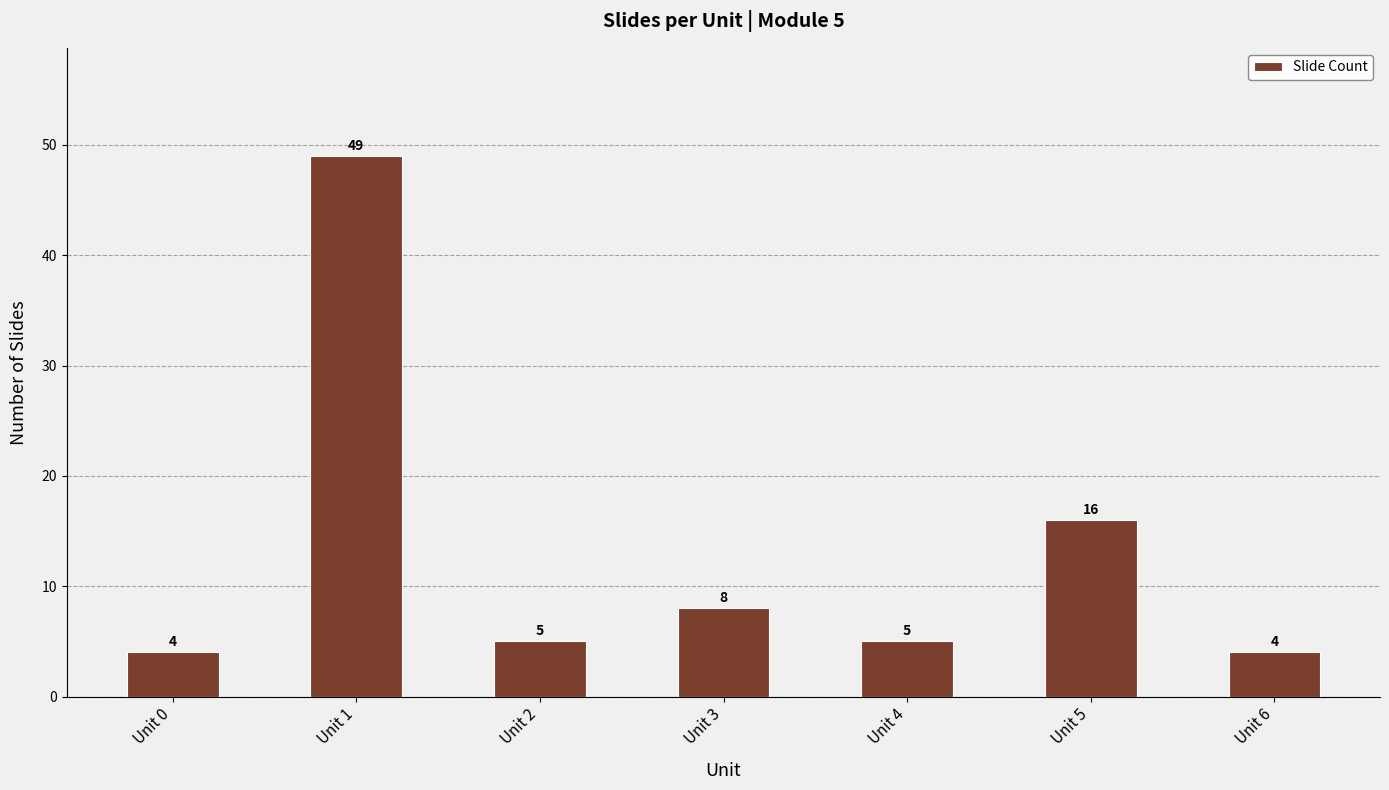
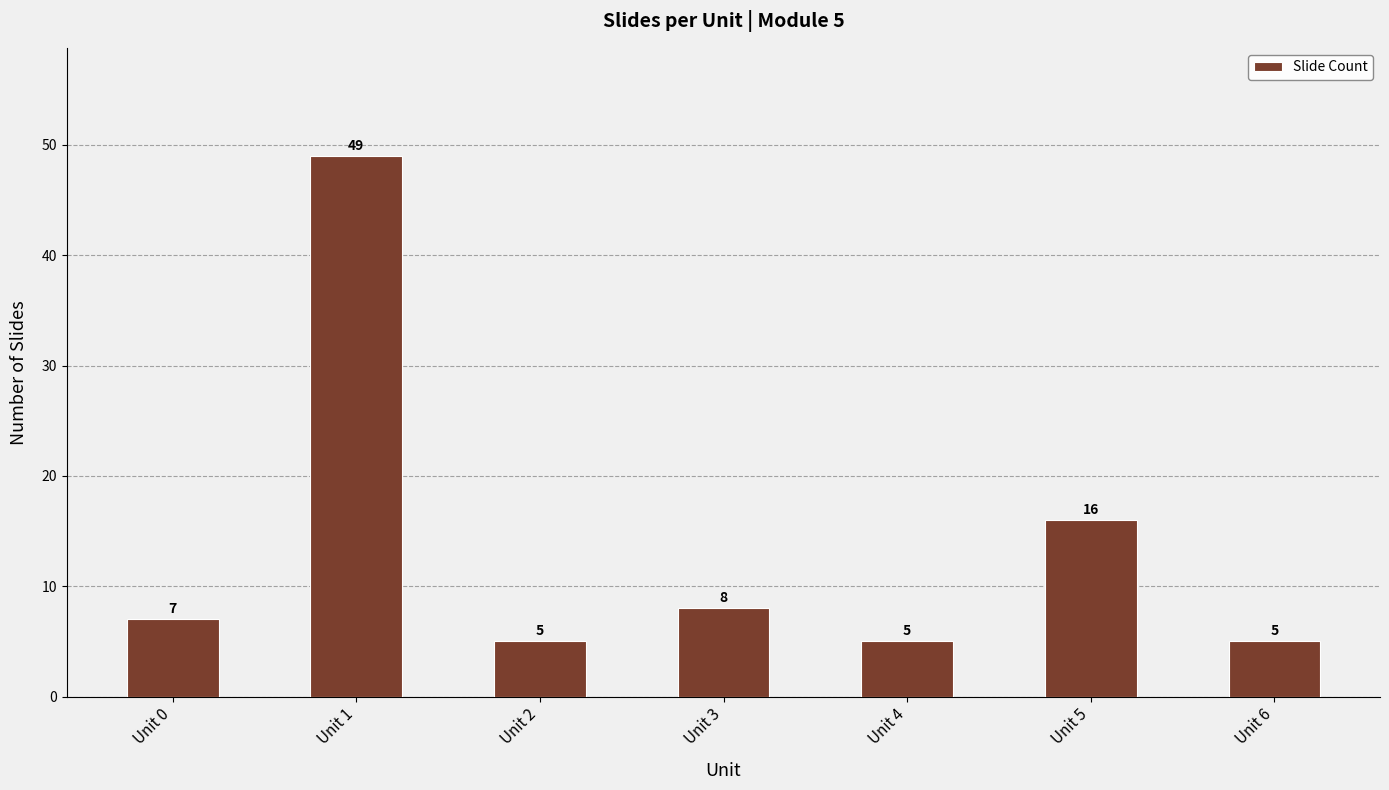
Unit 0: 4 -> 7
Unit 6: 4 -> 5
